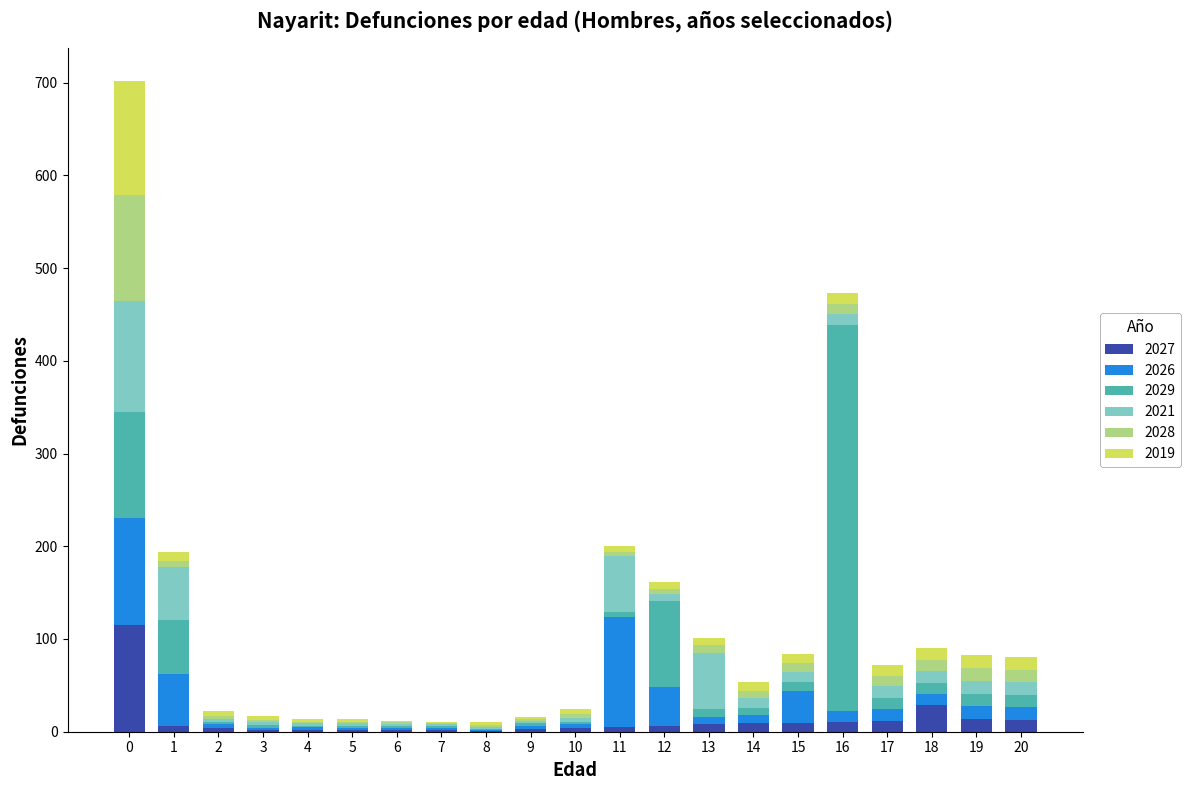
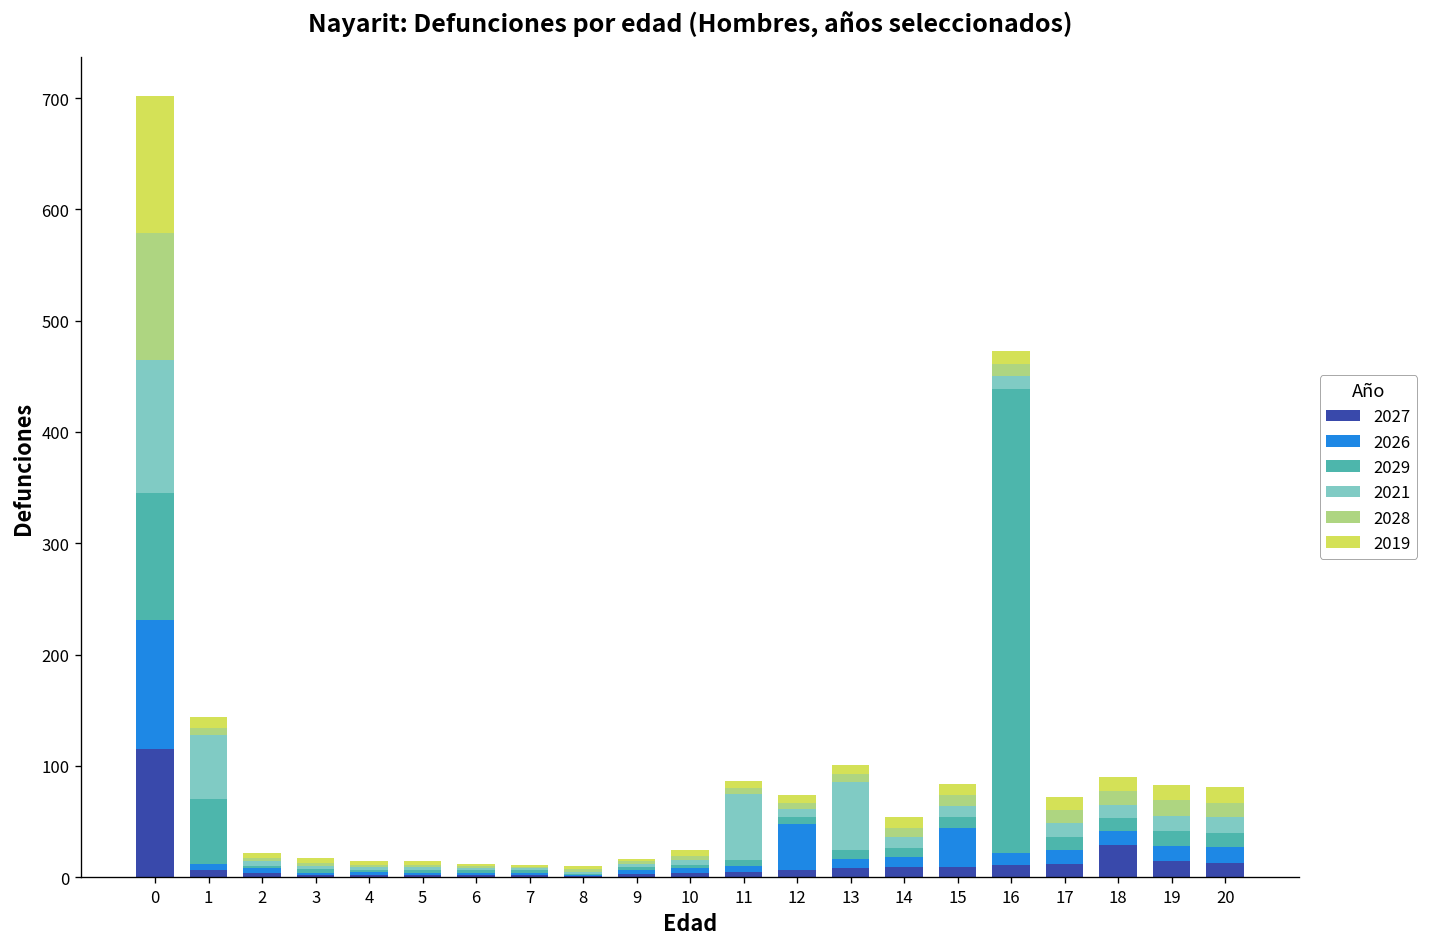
2026, 1: 60 -> 10
2026, 11: 120 -> 10
2029, 12: 90 -> 10
